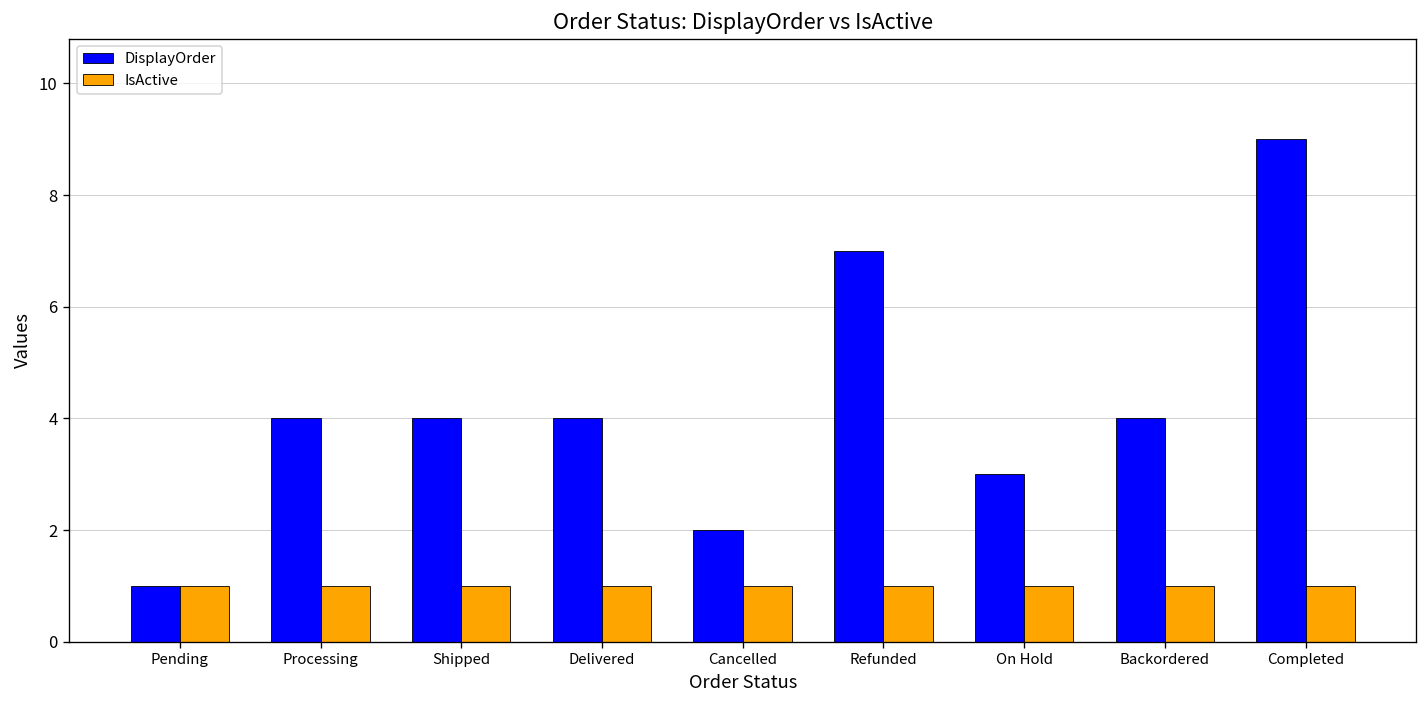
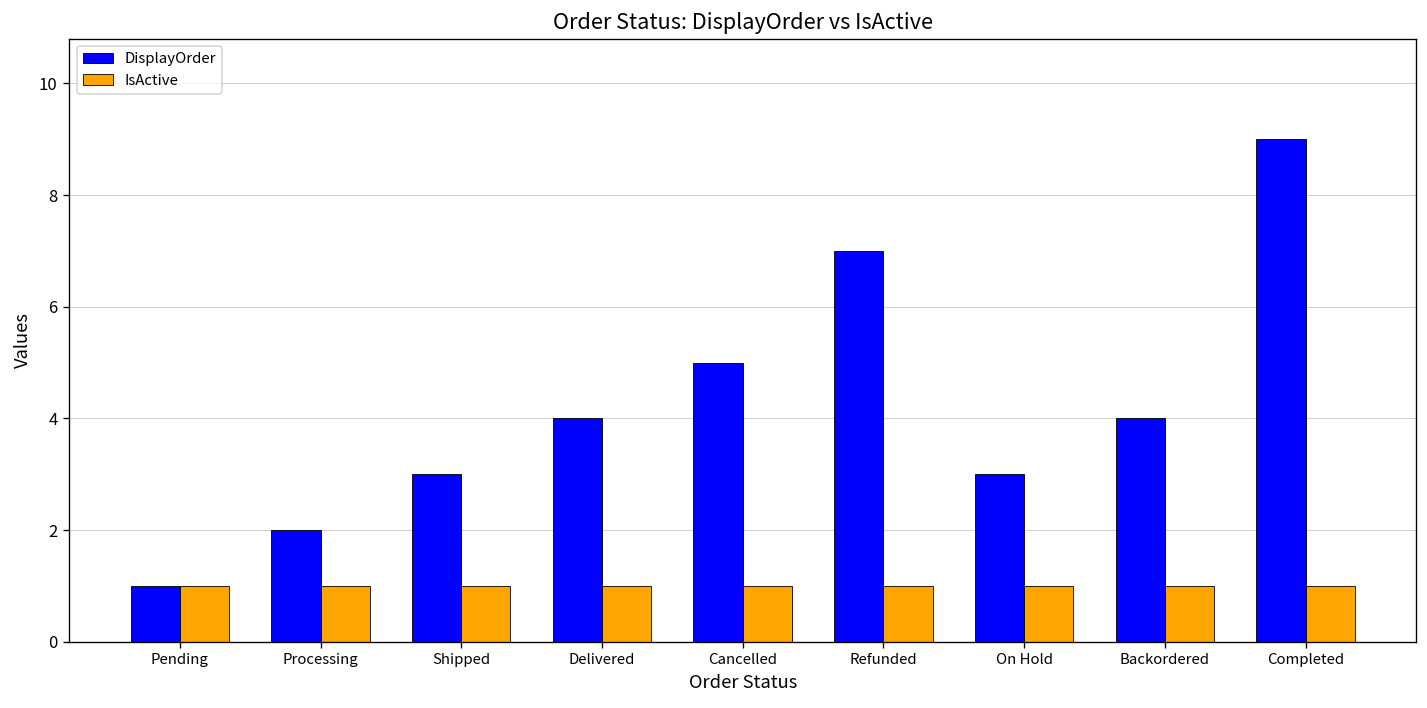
DisplayOrder, Processing: 4 -> 2
DisplayOrder, Shipped: 4 -> 3
DisplayOrder, Cancelled: 2 -> 5
